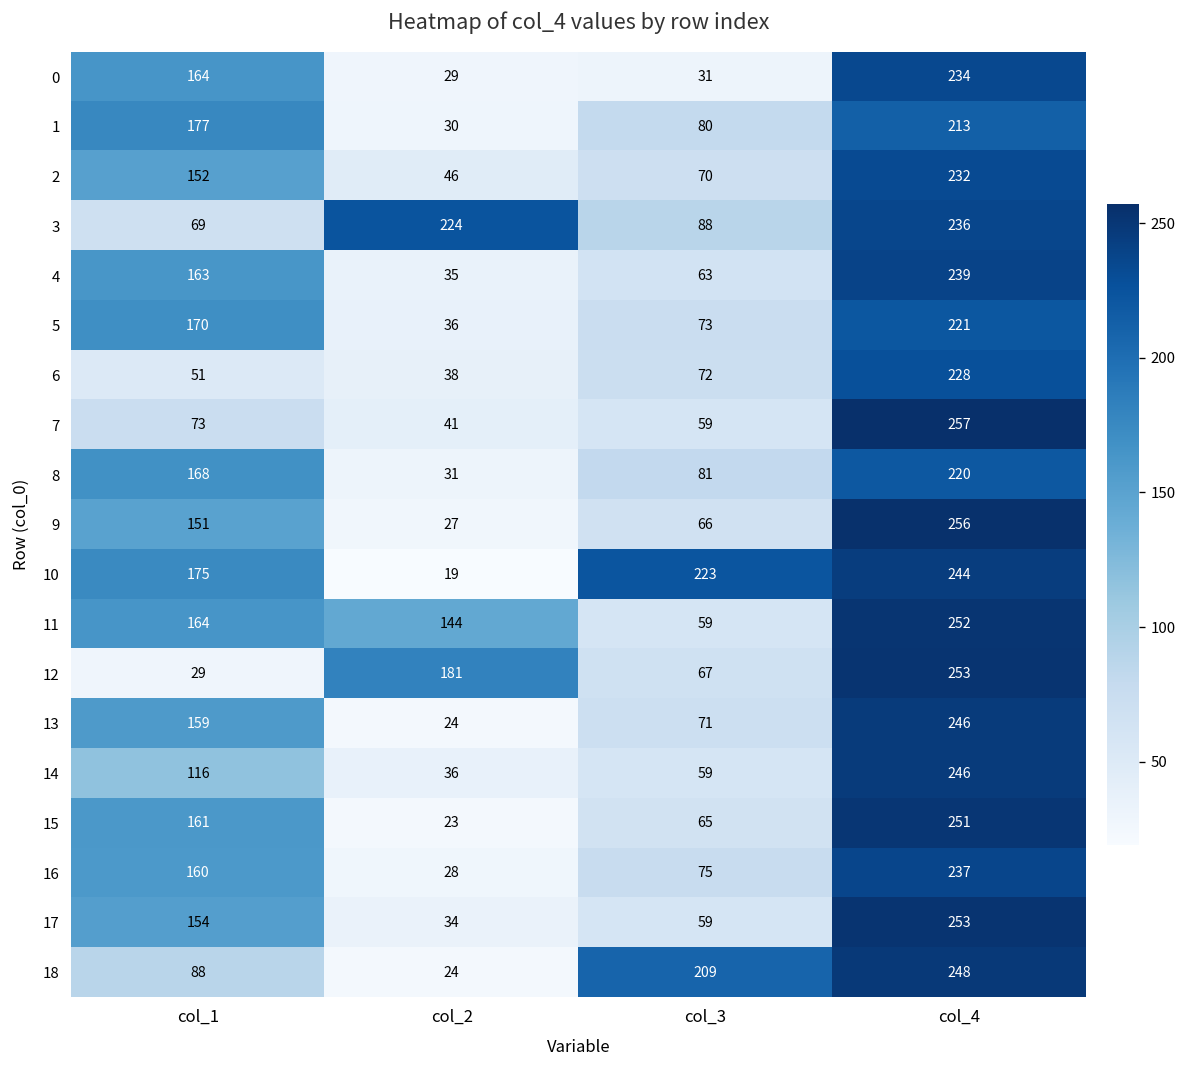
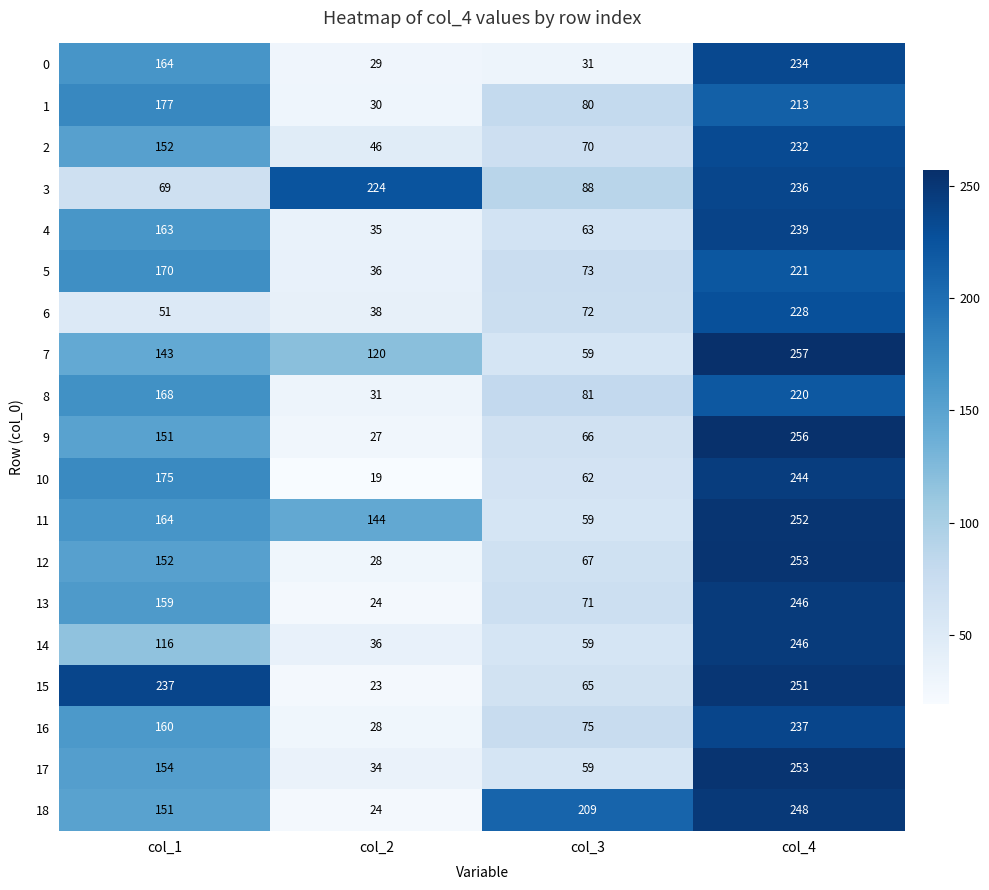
7, col_1: 73 -> 143
7, col_2: 41 -> 120
10, col_3: 223 -> 62
12, col_1: 29 -> 152
12, col_2: 181 -> 28
15, col_1: 161 -> 237
18, col_1: 88 -> 151
